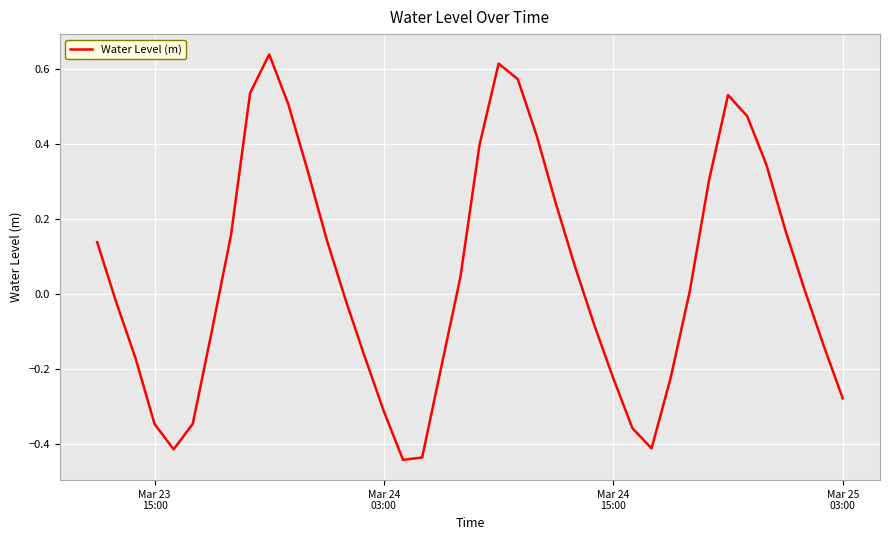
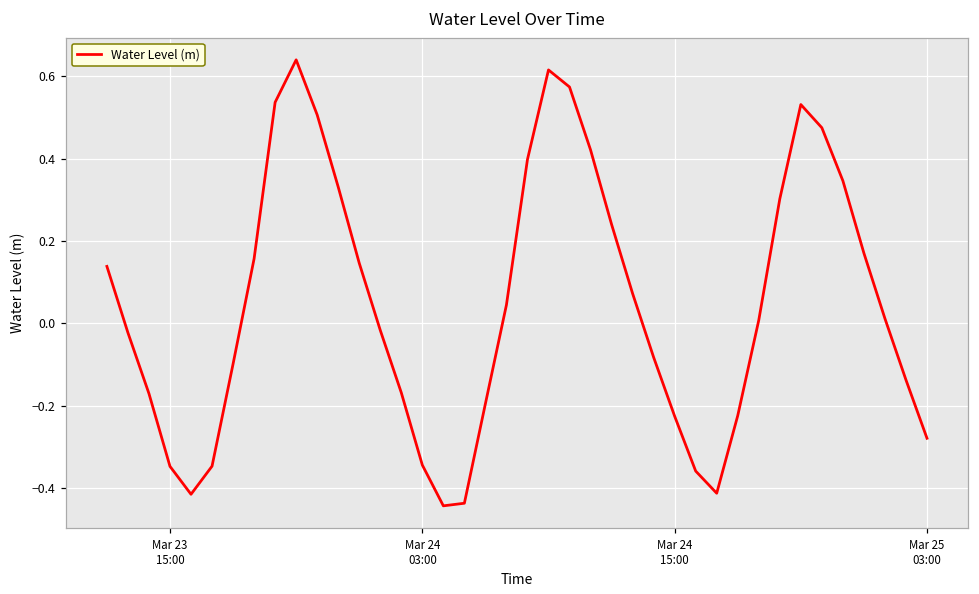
Mar 24 03:00: -0.31 -> -0.34
